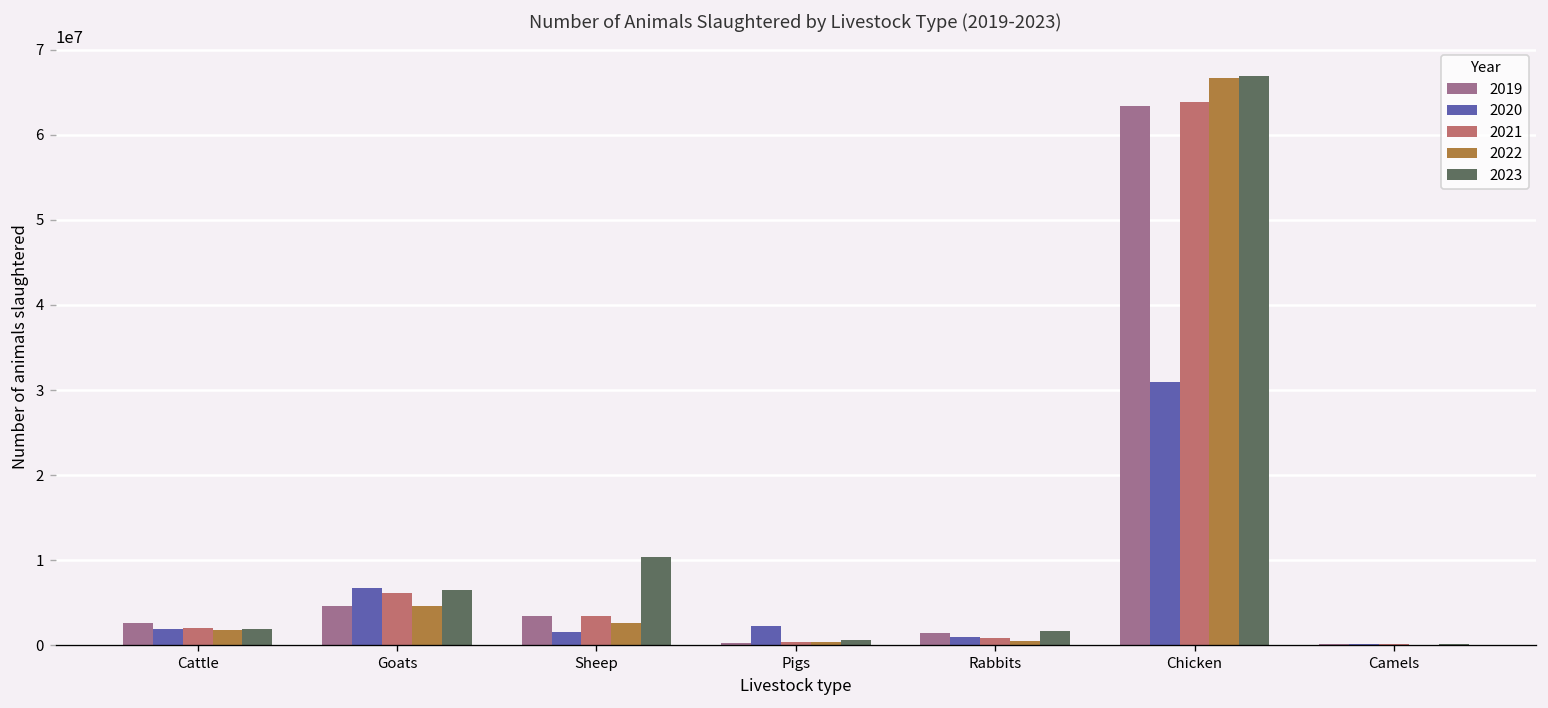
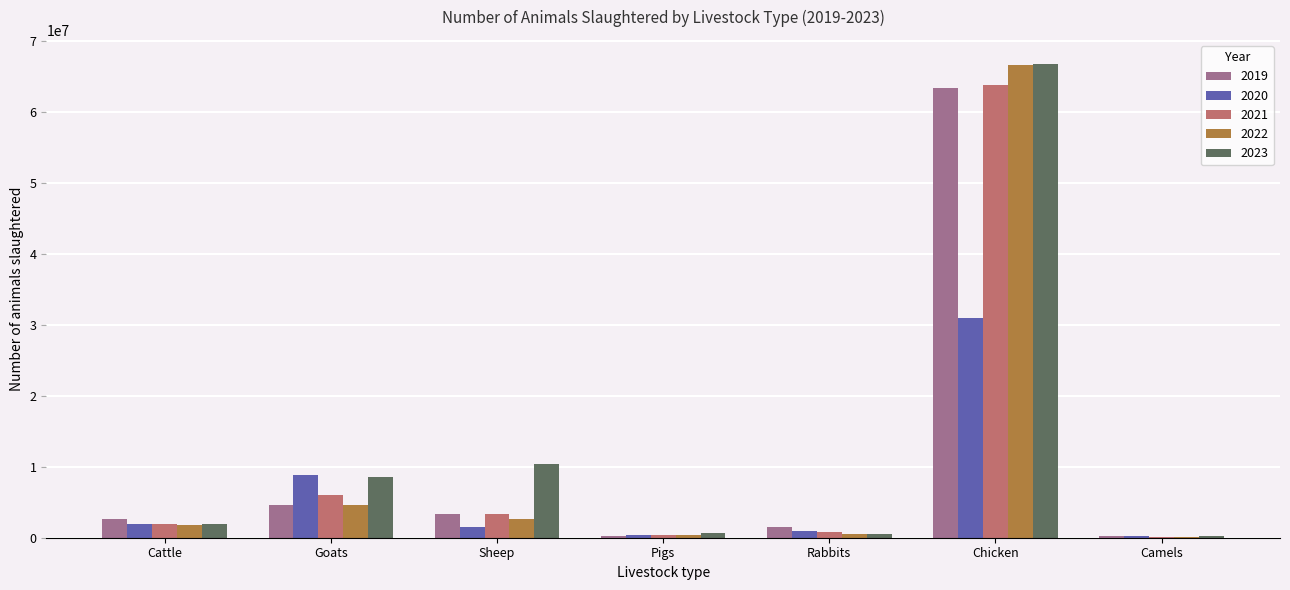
2020, Goats: 7000000 -> 9000000
2023, Goats: 6000000 -> 9000000
2020, Pigs: 2000000 -> 0
2023, Rabbits: 2000000 -> 1000000
